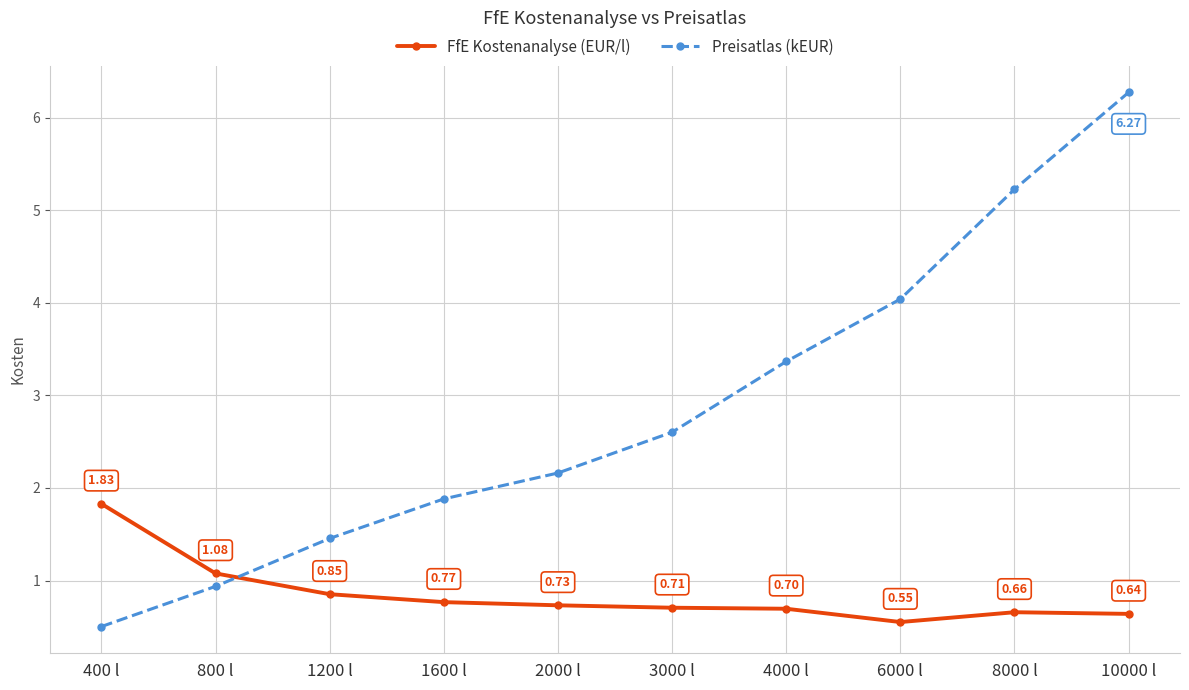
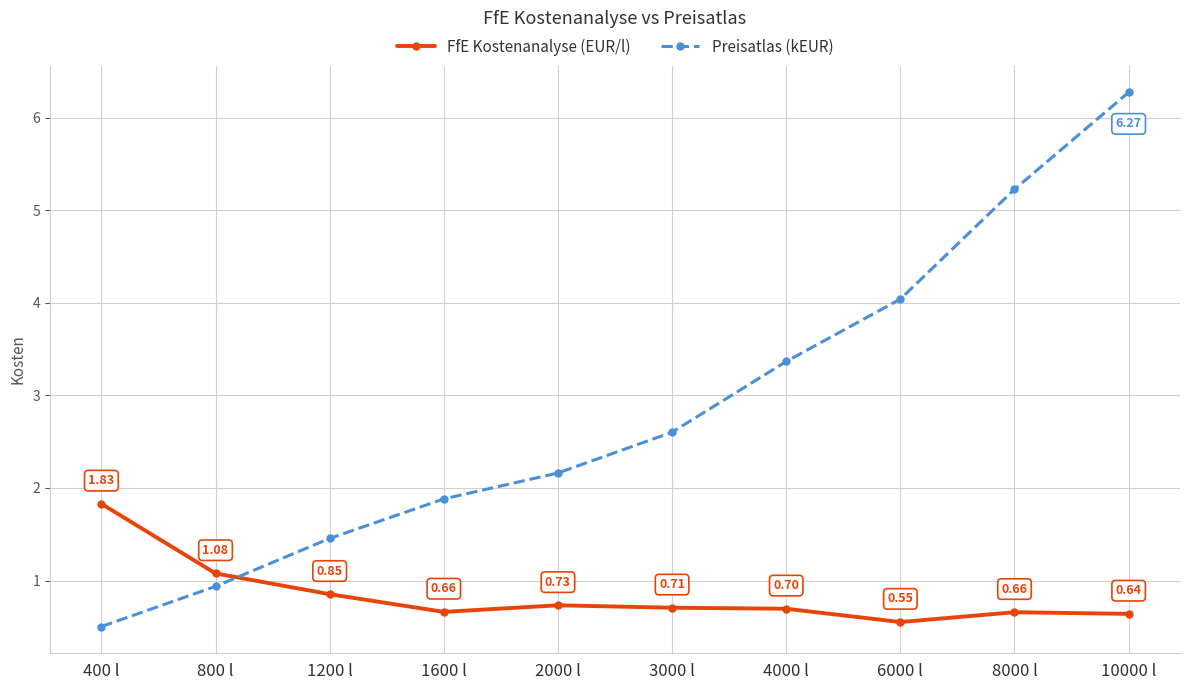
FfE Kostenanalyse (EUR/l), 1600 l: 0.77 -> 0.66
